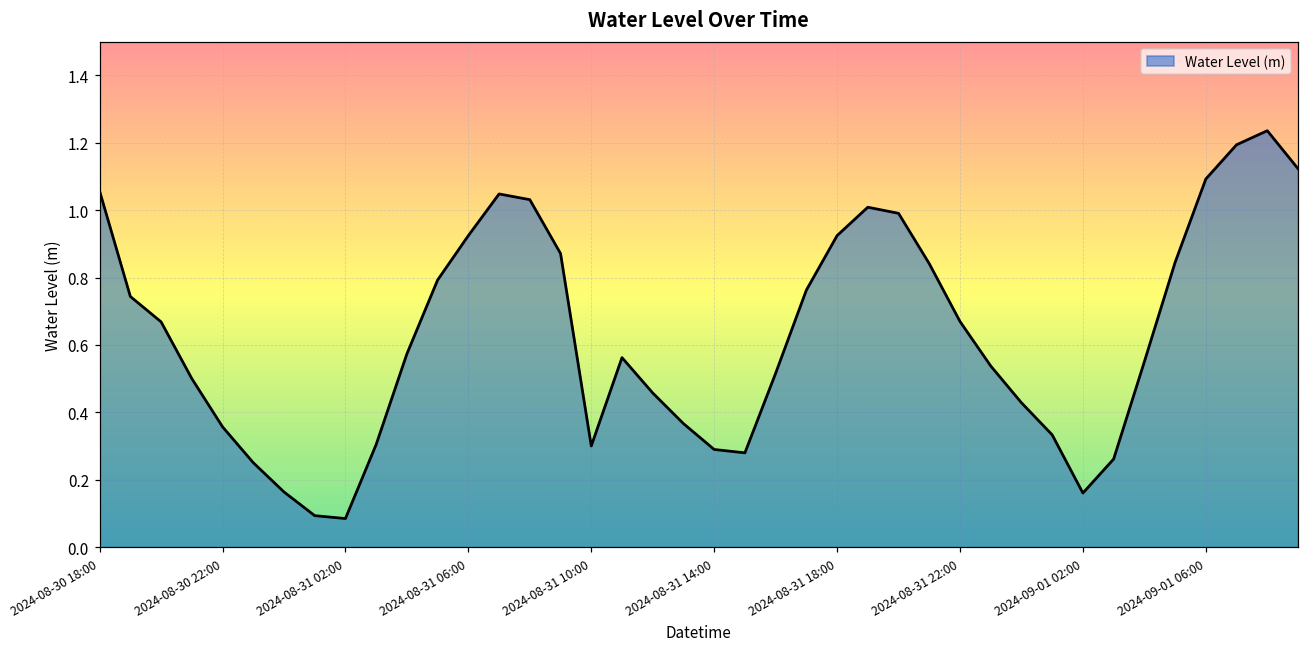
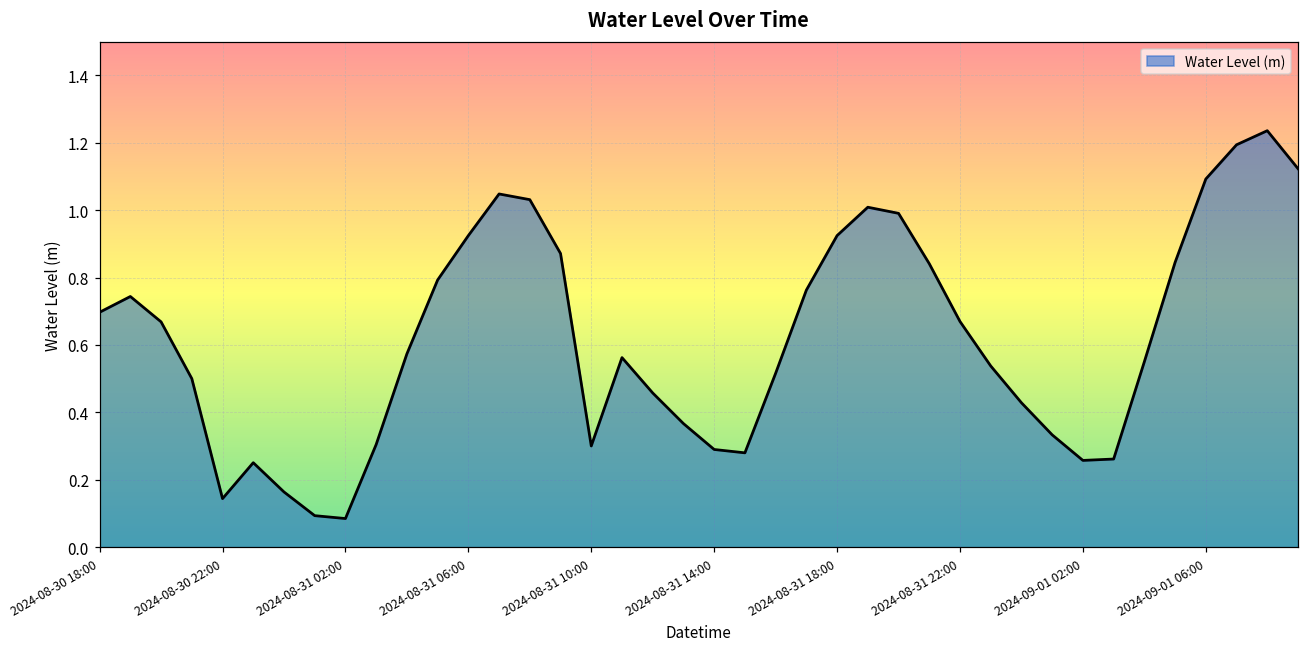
2024-08-30 18:00: 1.06 -> 0.70
2024-08-30 22:00: 0.36 -> 0.14
2024-09-01 02:00: 0.16 -> 0.26
